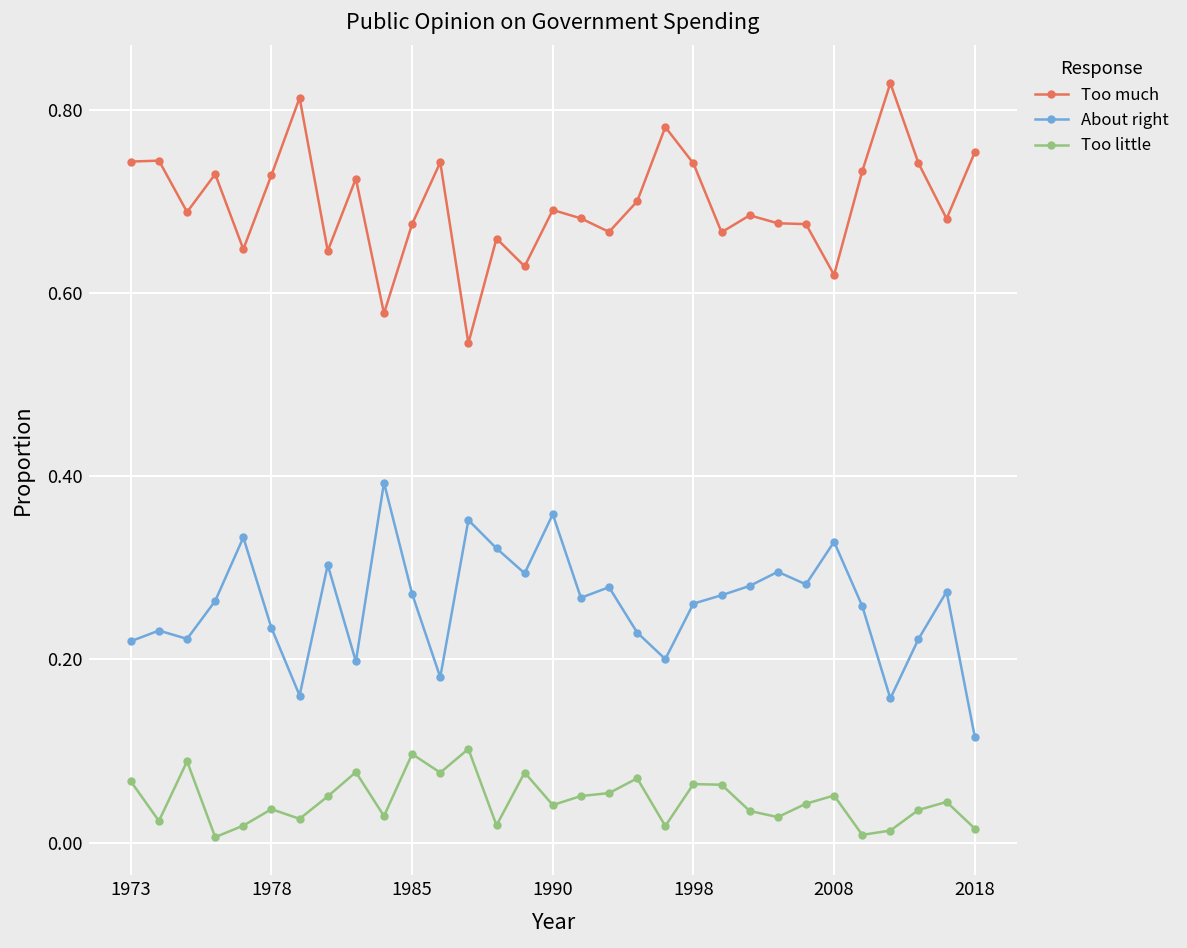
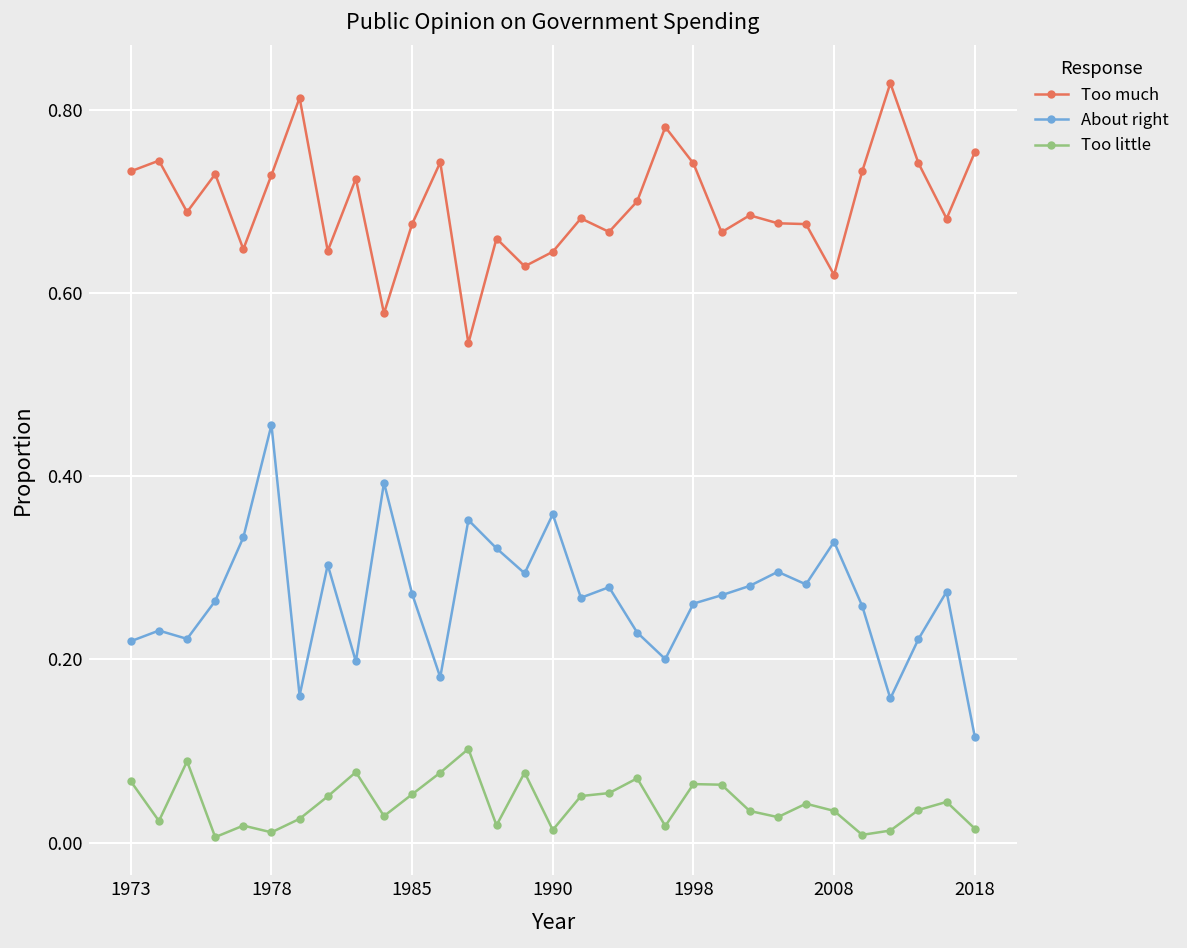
Too much, 1973: 0.74 -> 0.73
About right, 1978: 0.23 -> 0.46
Too little, 1978: 0.04 -> 0.01
Too little, 1985: 0.10 -> 0.05
Too much, 1990: 0.69 -> 0.65
Too little, 1990: 0.04 -> 0.01
Too little, 2008: 0.05 -> 0.03
